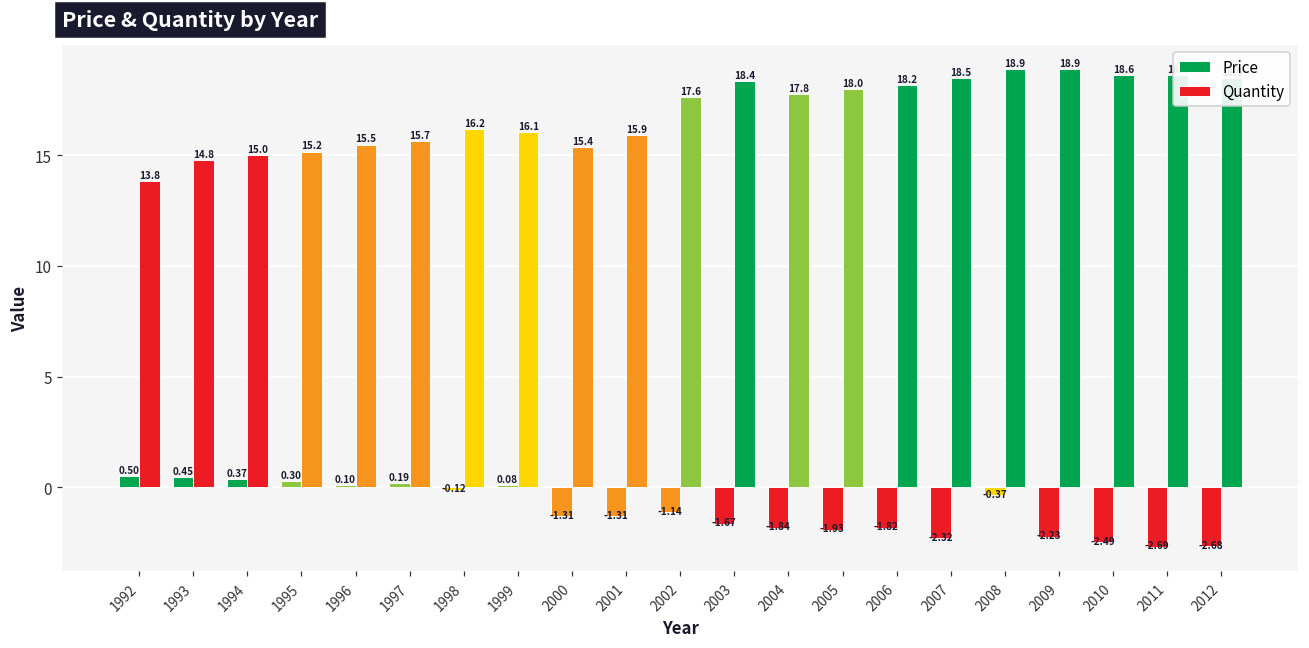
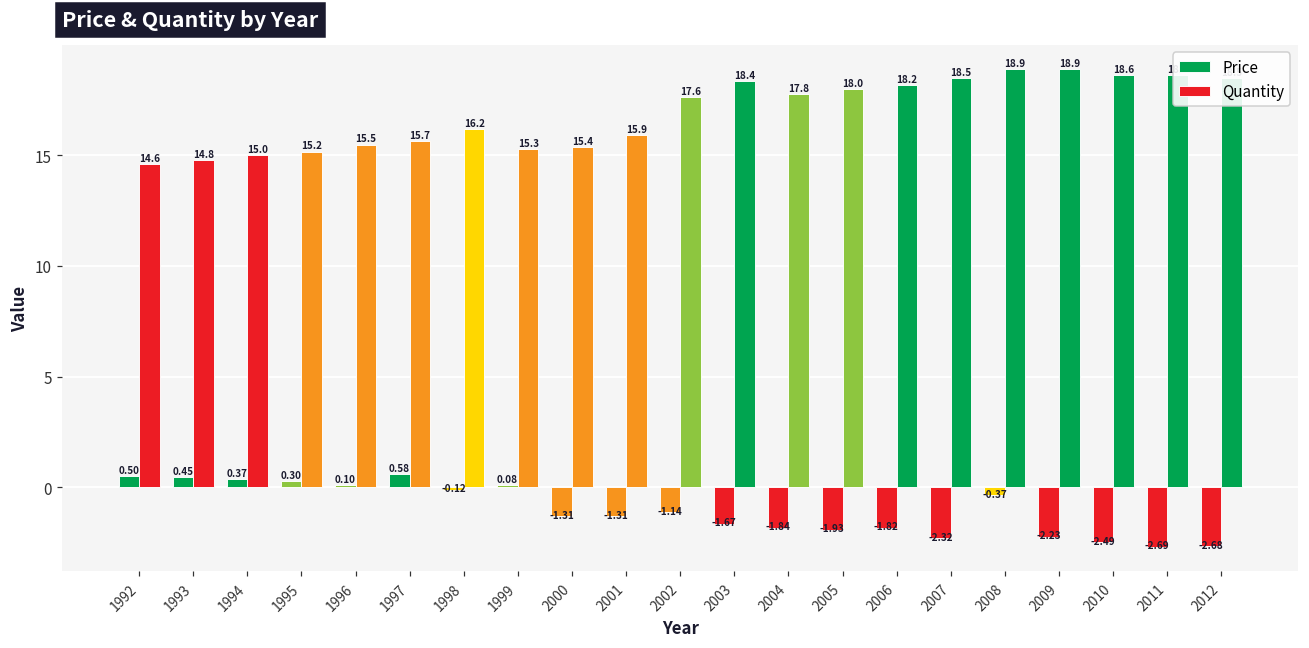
Quantity, 1992: 13.8 -> 14.6
Price, 1997: 0.19 -> 0.58
Quantity, 1999: 16.1 -> 15.3
